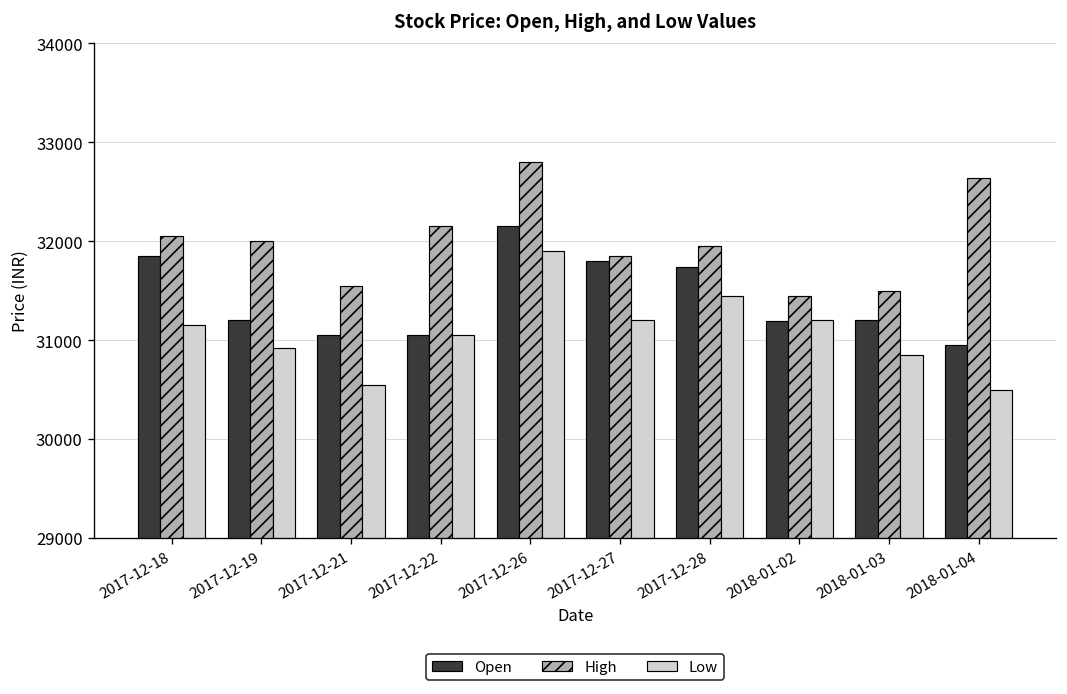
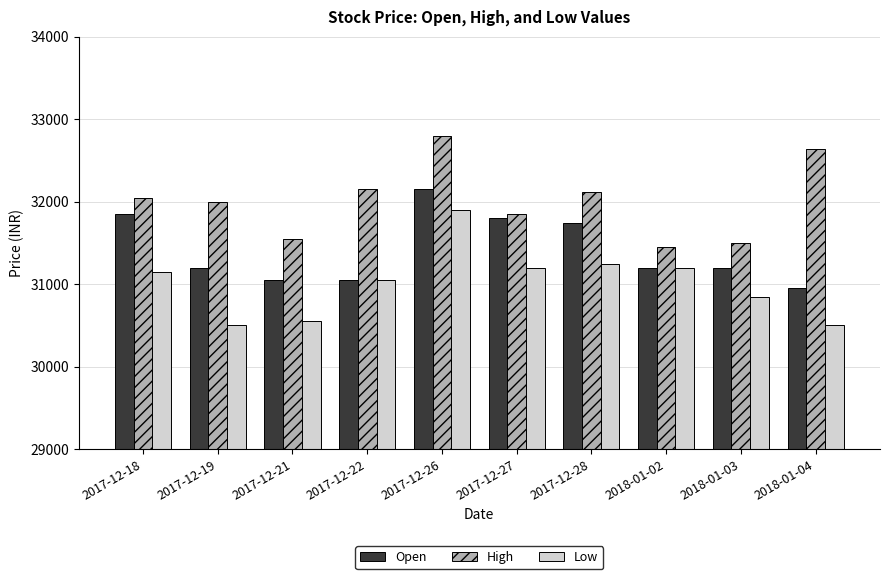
Low, 2017-12-19: 30900 -> 30500
High, 2017-12-28: 32000 -> 32100
Low, 2017-12-28: 31500 -> 31200
